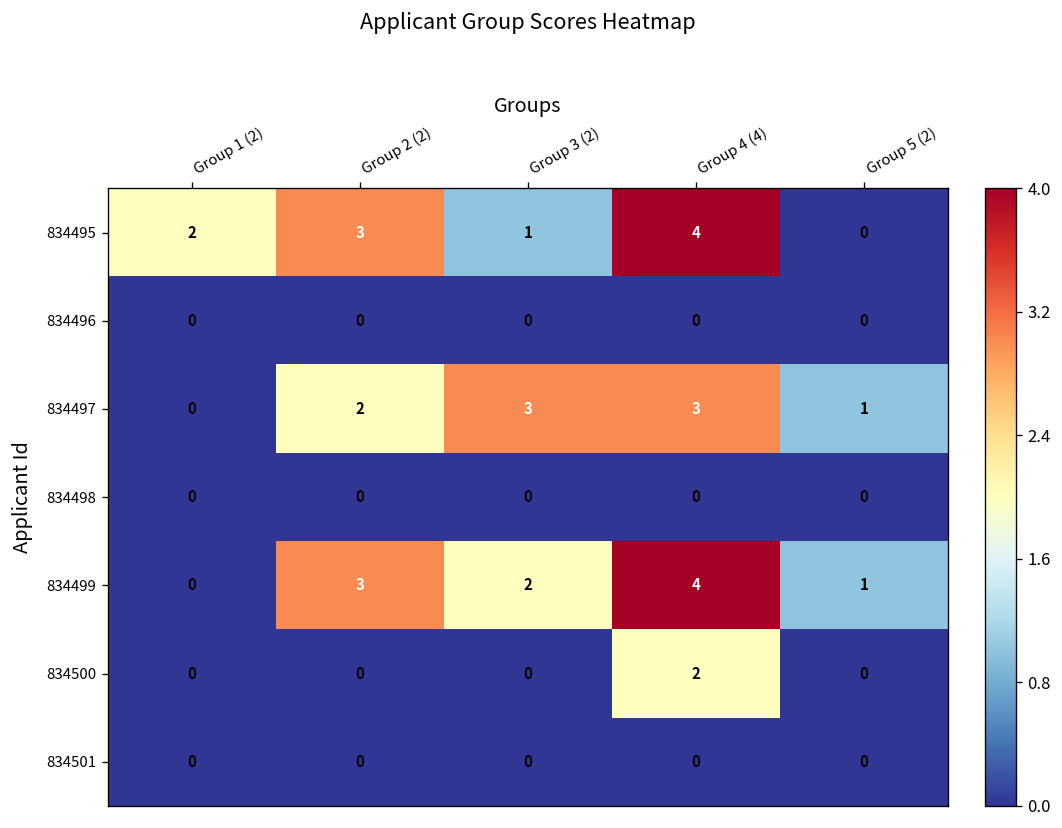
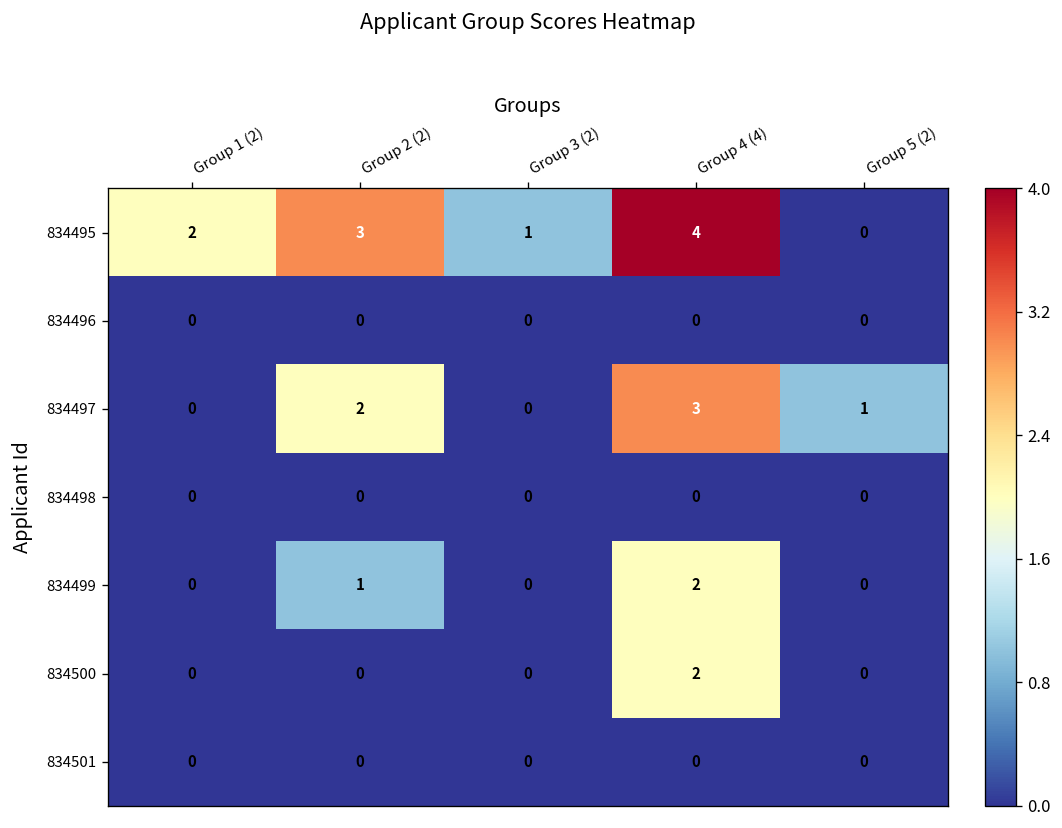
834497, Group 3 (2): 3 -> 0
834499, Group 2 (2): 3 -> 1
834499, Group 3 (2): 2 -> 0
834499, Group 4 (4): 4 -> 2
834499, Group 5 (2): 1 -> 0
